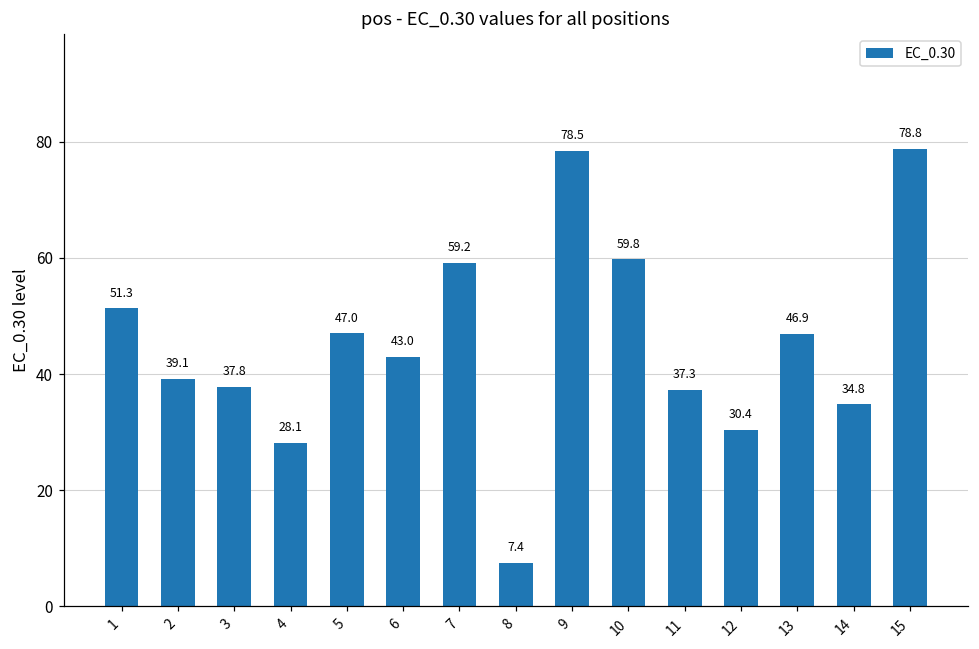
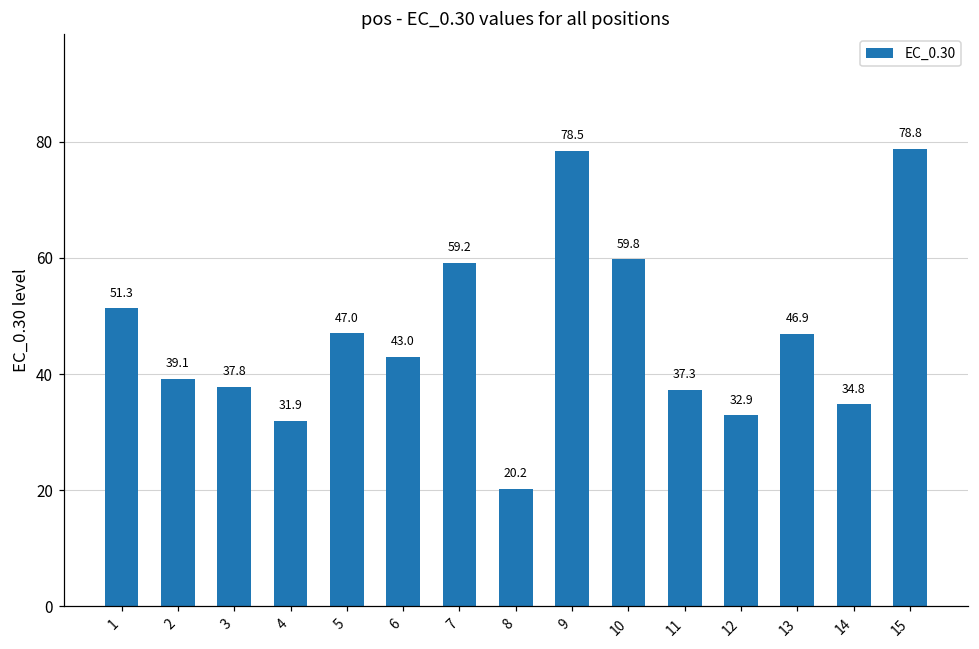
4: 28.1 -> 31.9
8: 7.4 -> 20.2
12: 30.4 -> 32.9
